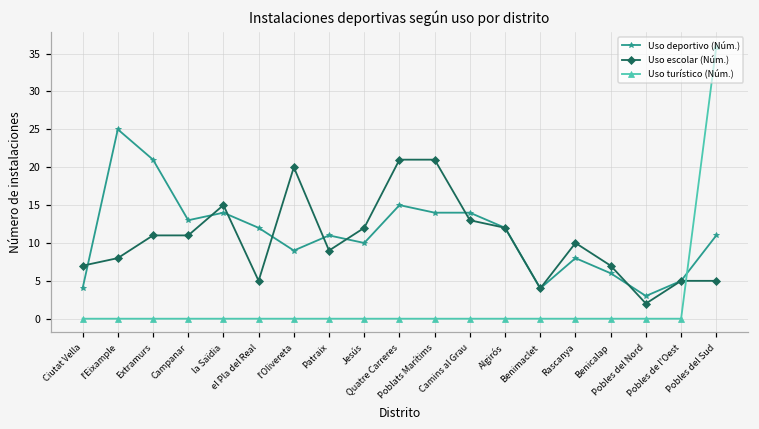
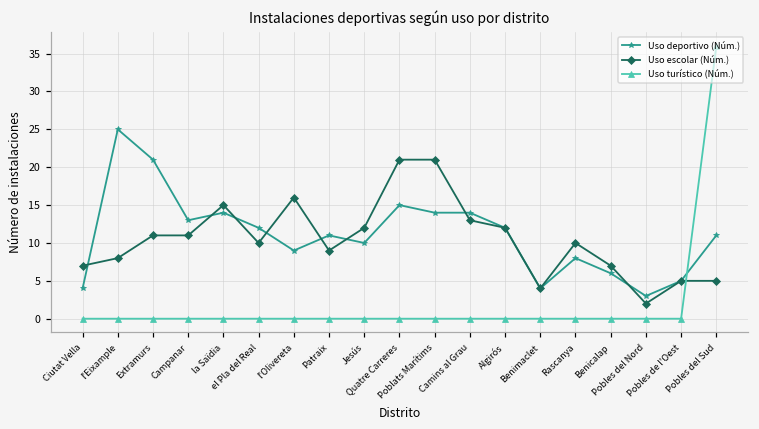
Uso escolar (Núm.), el Pla del Real: 5 -> 10
Uso escolar (Núm.), l'Olivereta: 20 -> 16
